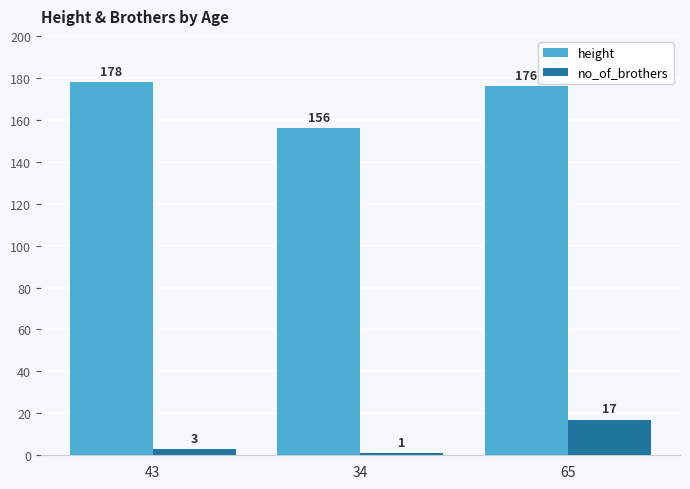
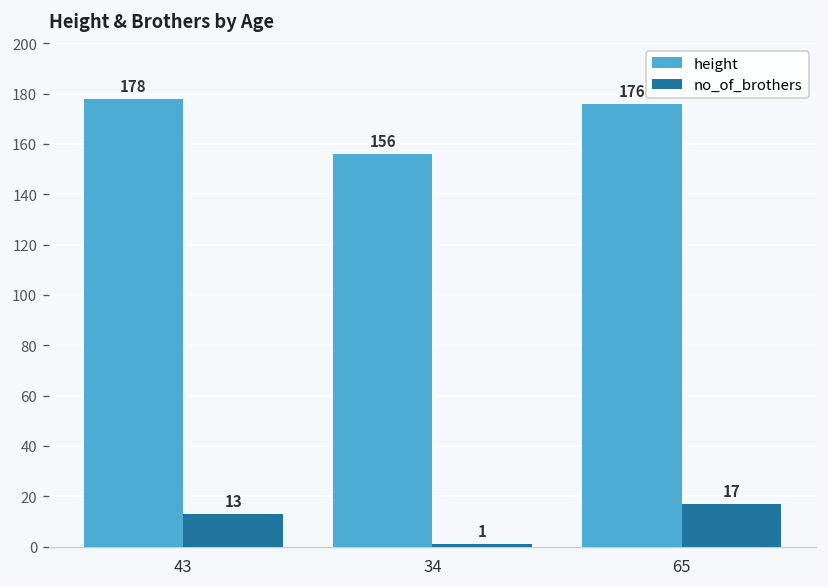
no_of_brothers, 43: 3 -> 13
